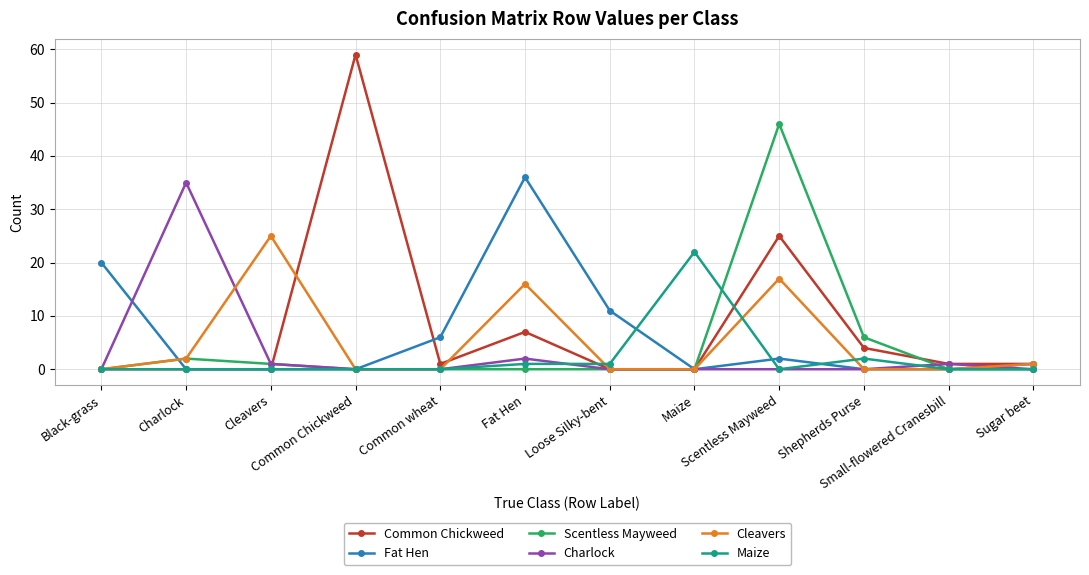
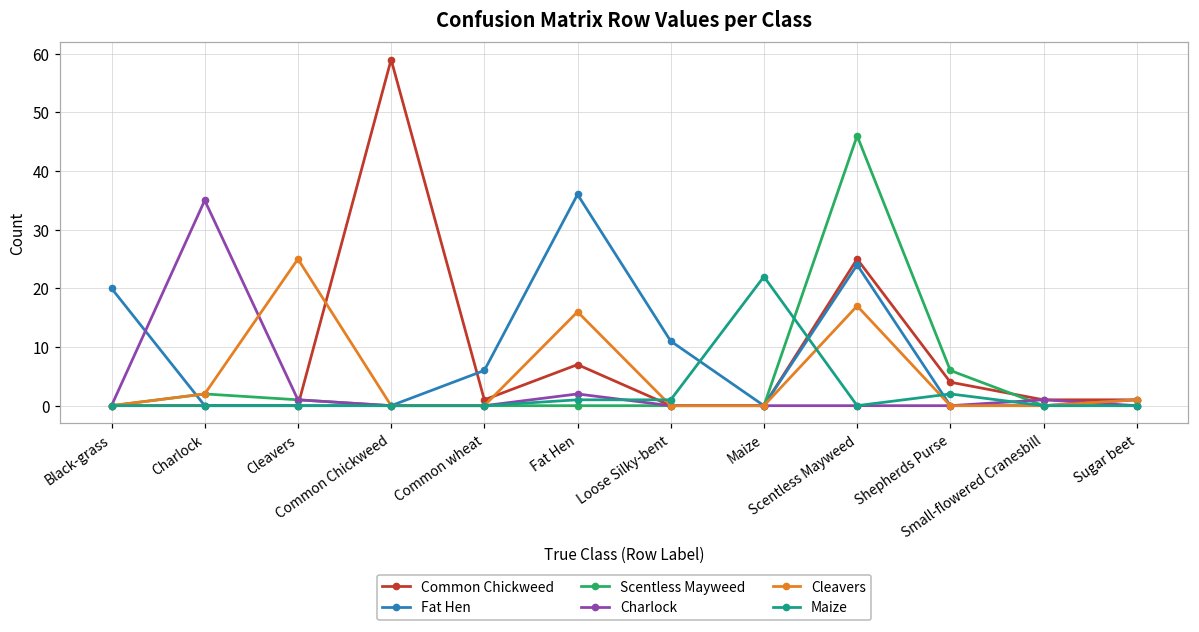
Fat Hen, Scentless Mayweed: 2 -> 24
